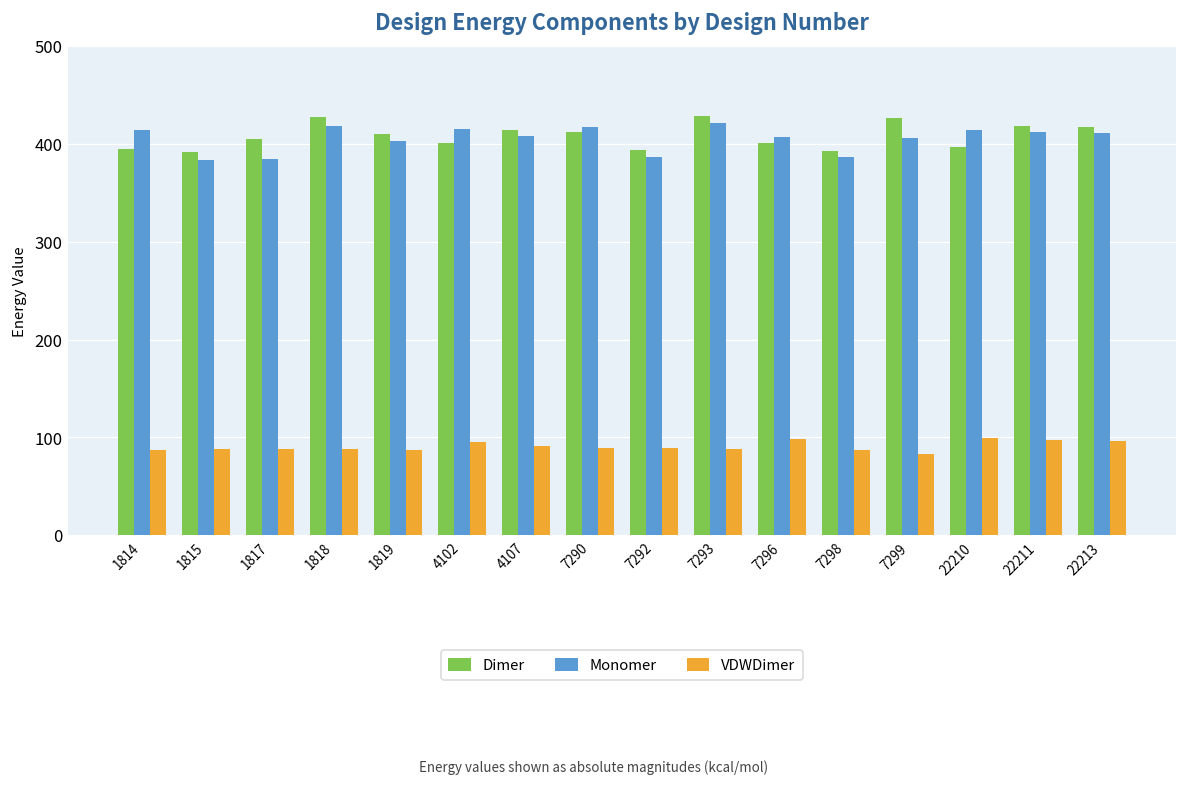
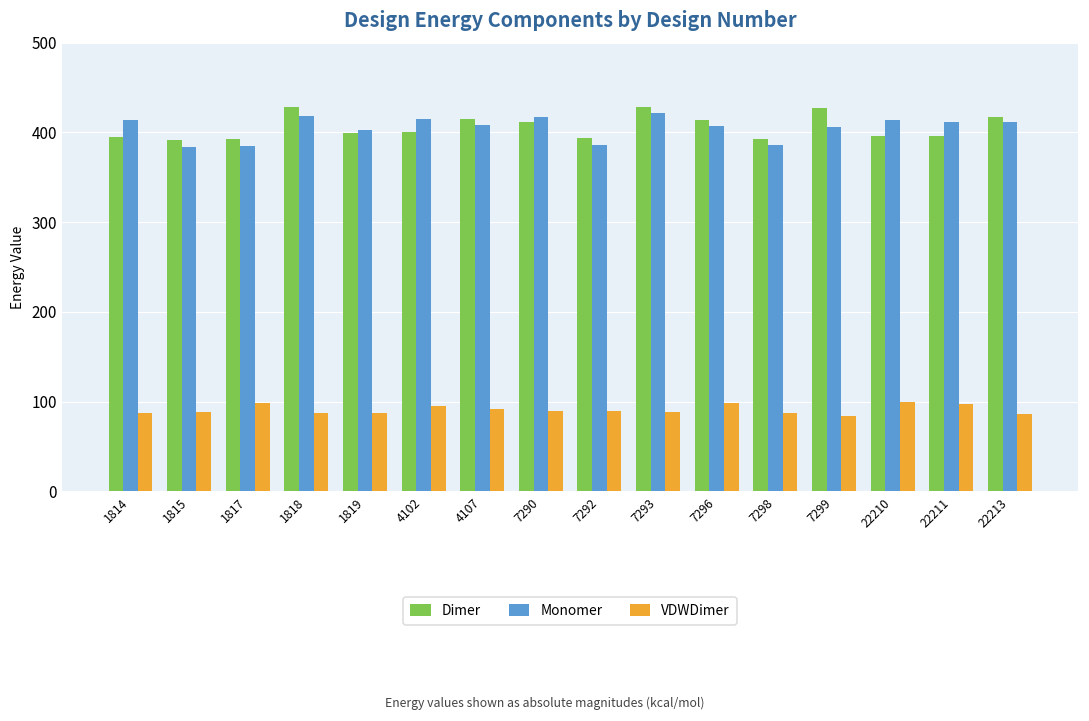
Dimer, 1817: 400 -> 390
VDWDimer, 1817: 90 -> 100
Dimer, 1819: 410 -> 400
Dimer, 7296: 400 -> 410
Dimer, 22211: 420 -> 400
VDWDimer, 22213: 100 -> 90
